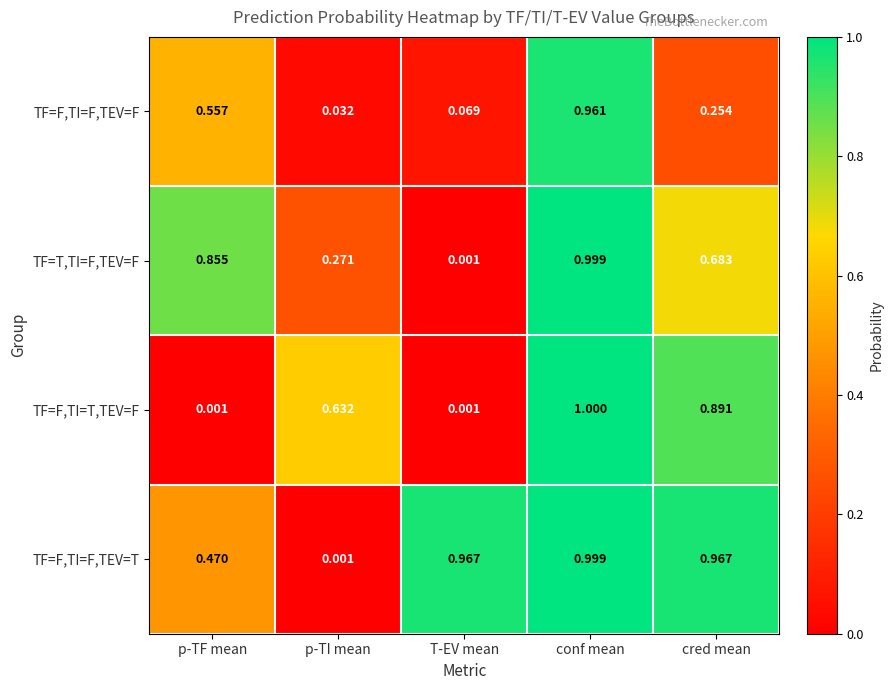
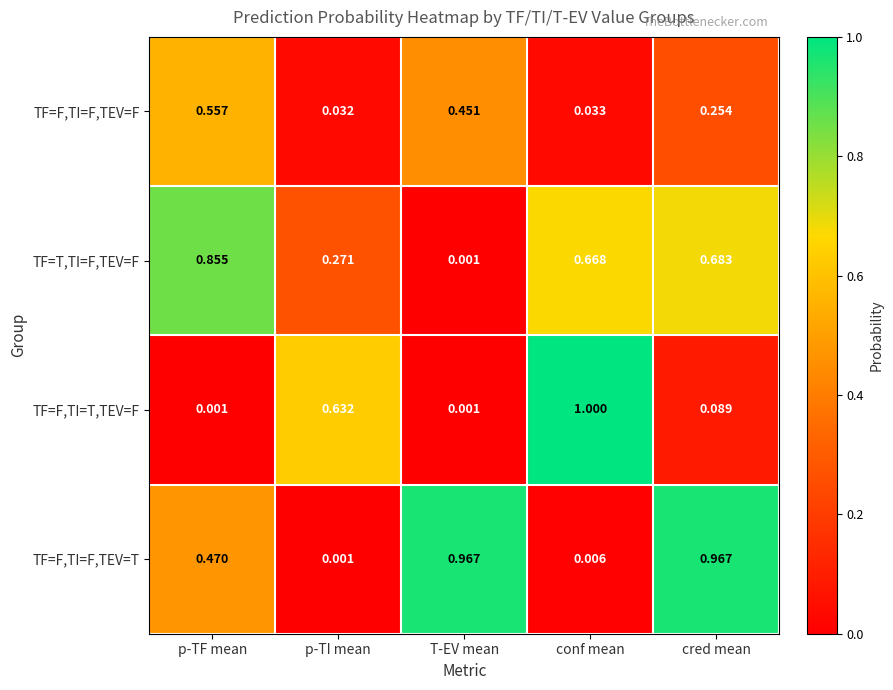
TF=F,TI=F,TEV=F, T-EV mean: 0.069 -> 0.451
TF=F,TI=F,TEV=F, conf mean: 0.961 -> 0.033
TF=T,TI=F,TEV=F, conf mean: 0.999 -> 0.668
TF=F,TI=T,TEV=F, cred mean: 0.891 -> 0.089
TF=F,TI=F,TEV=T, conf mean: 0.999 -> 0.006
